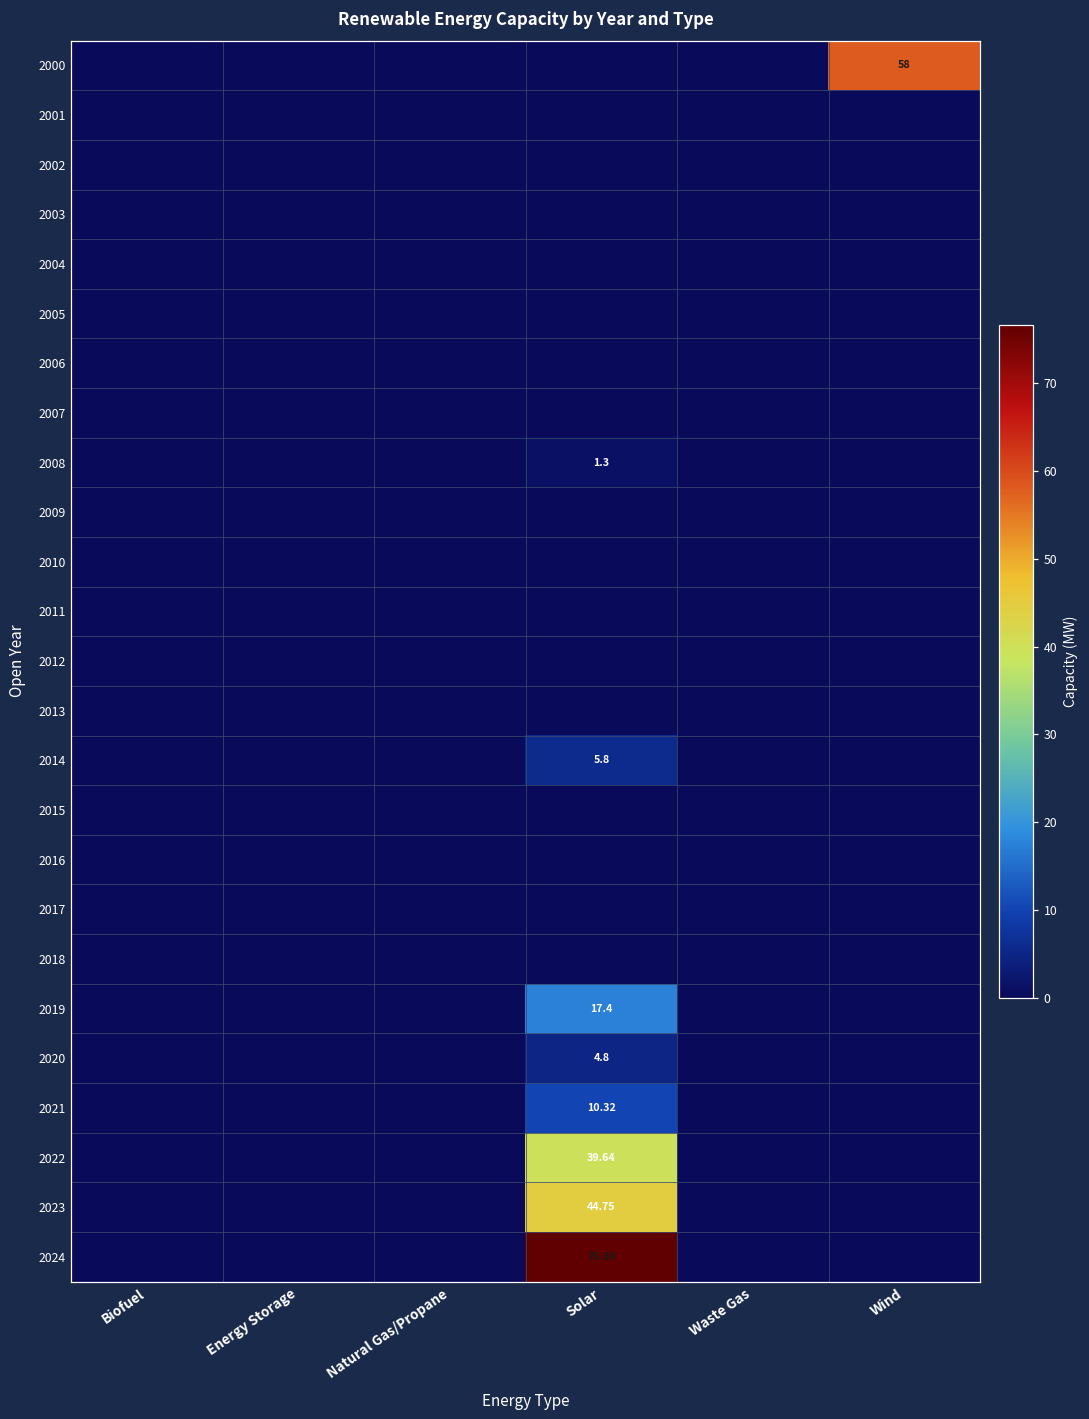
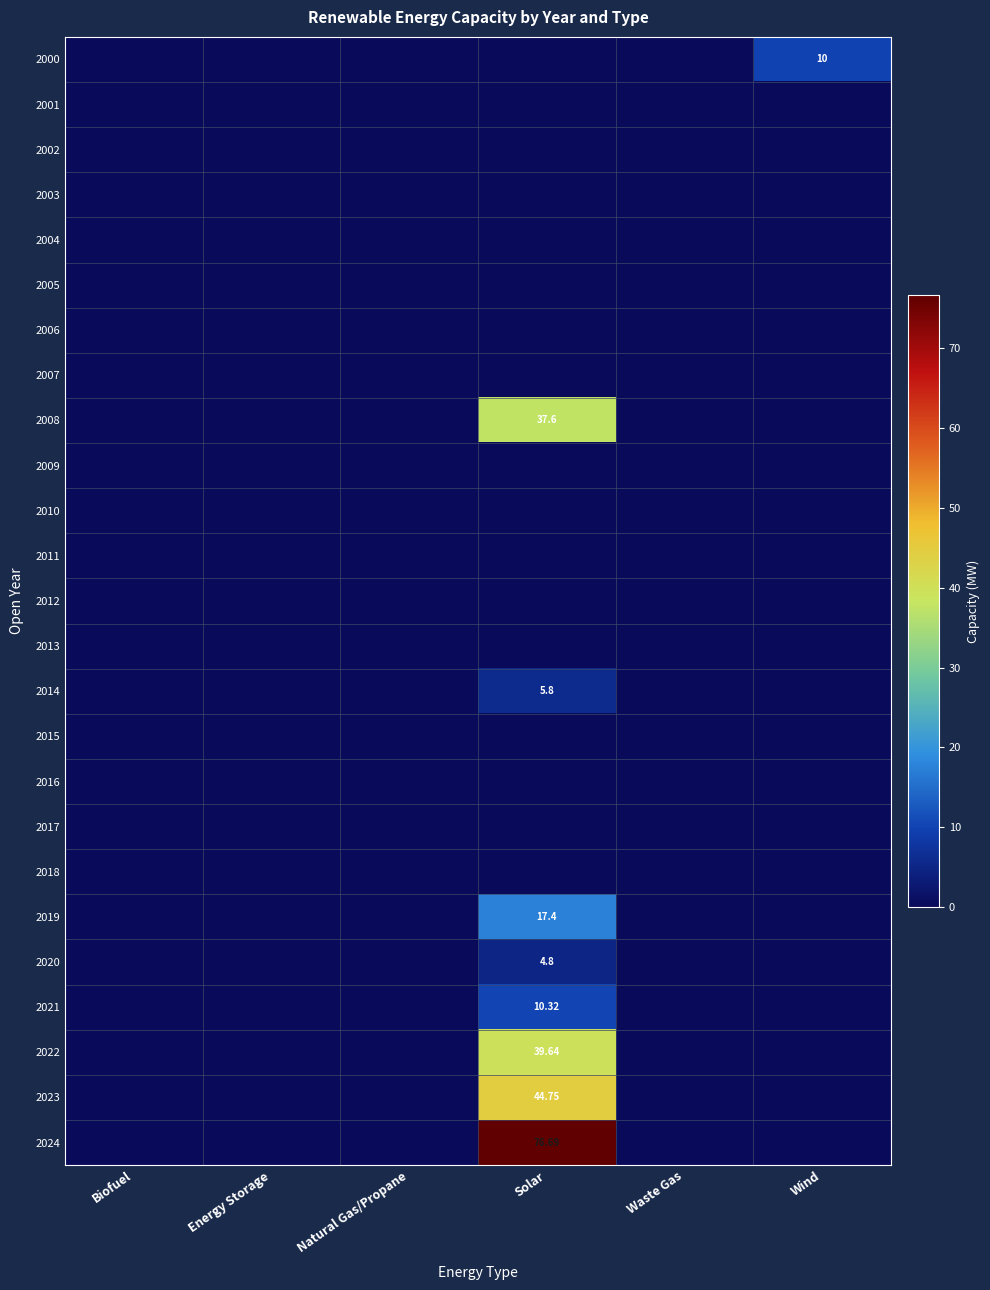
2000, Wind: 58 -> 10
2008, Solar: 1.3 -> 37.6
